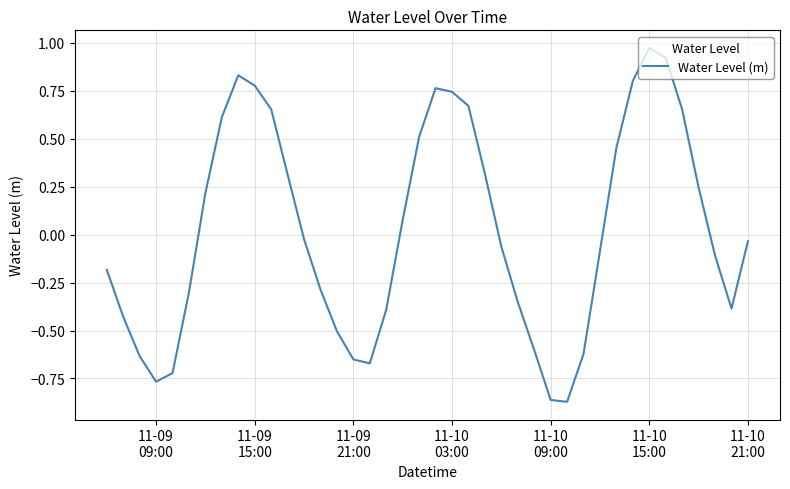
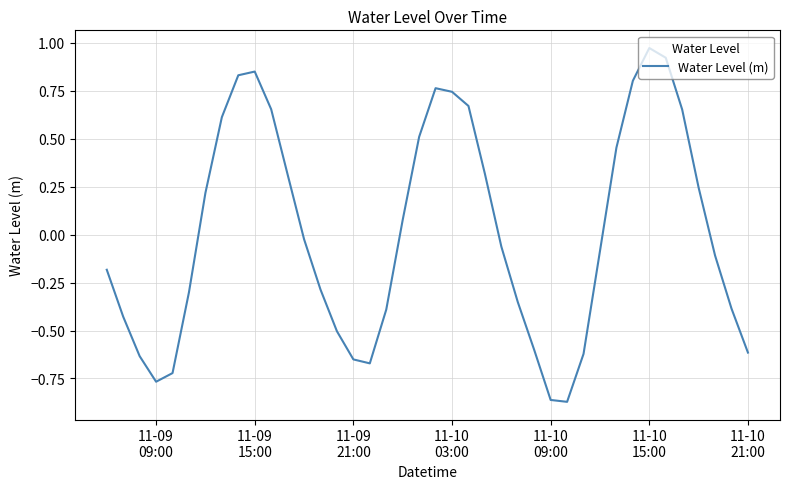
11-09 15:00: 0.78 -> 0.85
11-10 21:00: -0.03 -> -0.62
